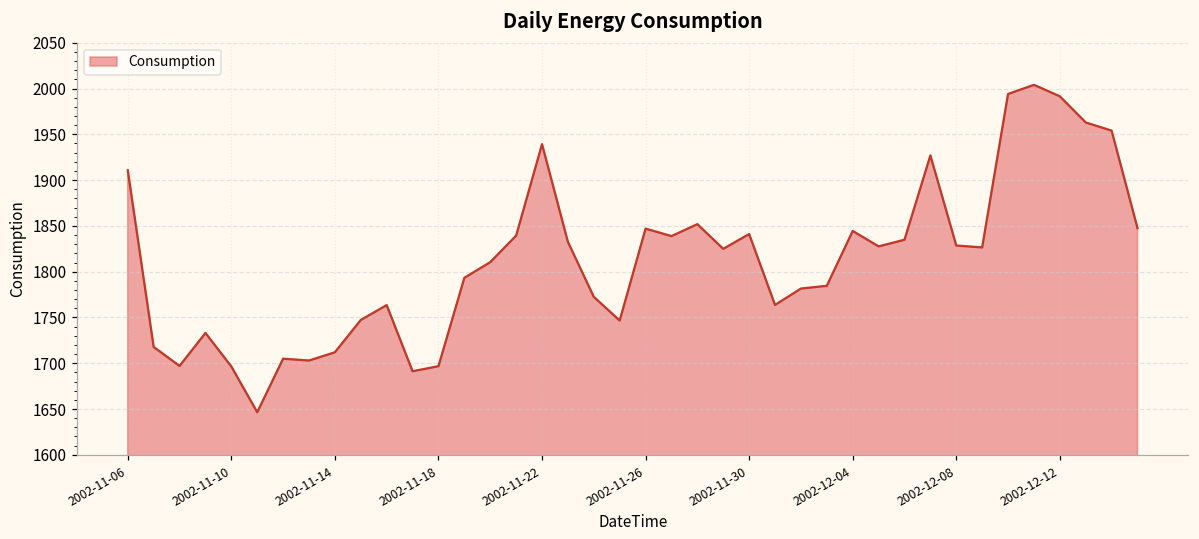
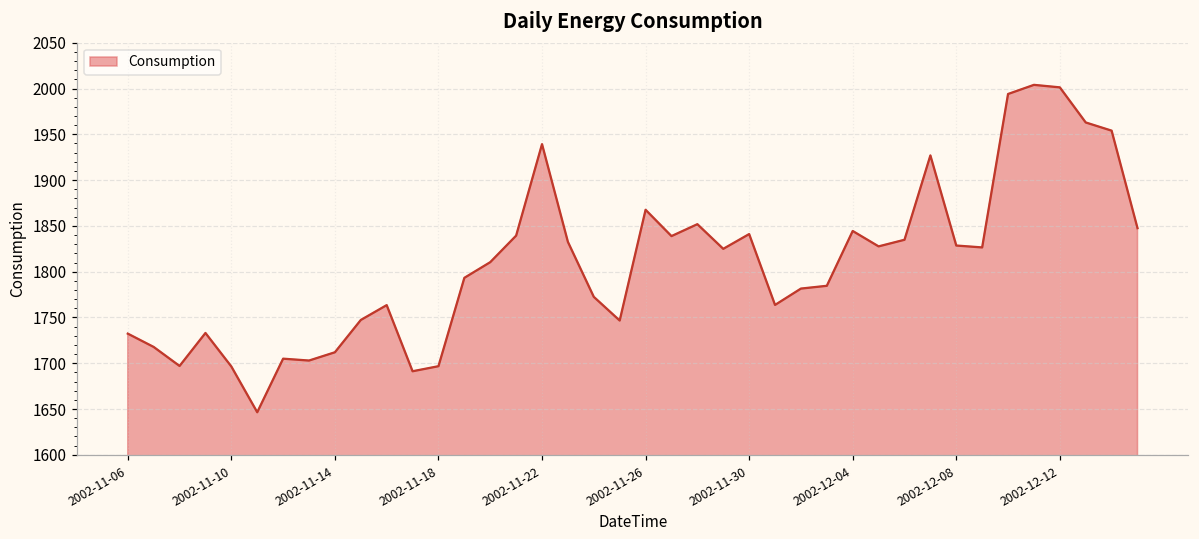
2002-11-06: 1910 -> 1730
2002-11-26: 1850 -> 1870
2002-12-12: 1990 -> 2000
